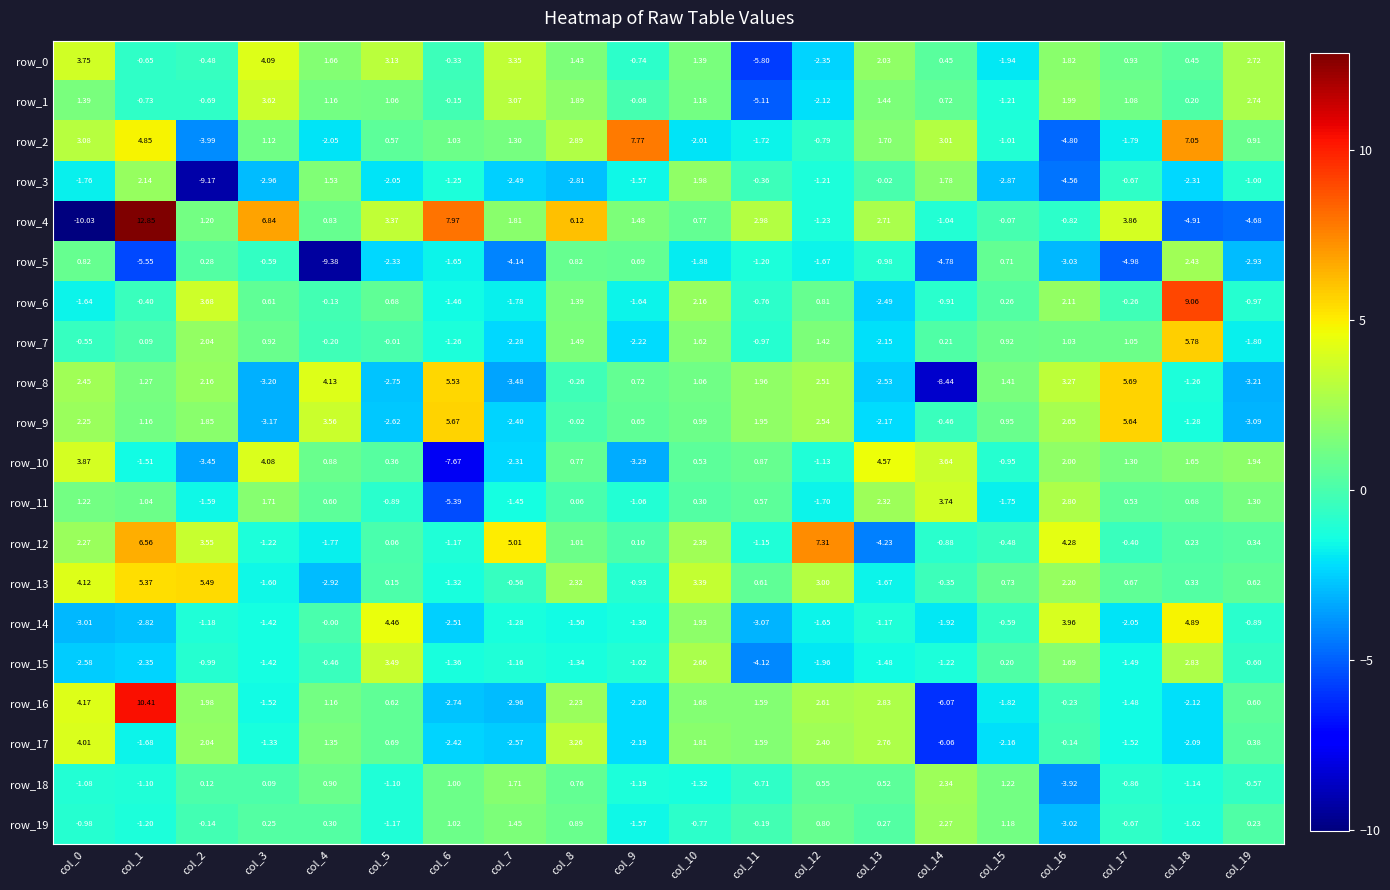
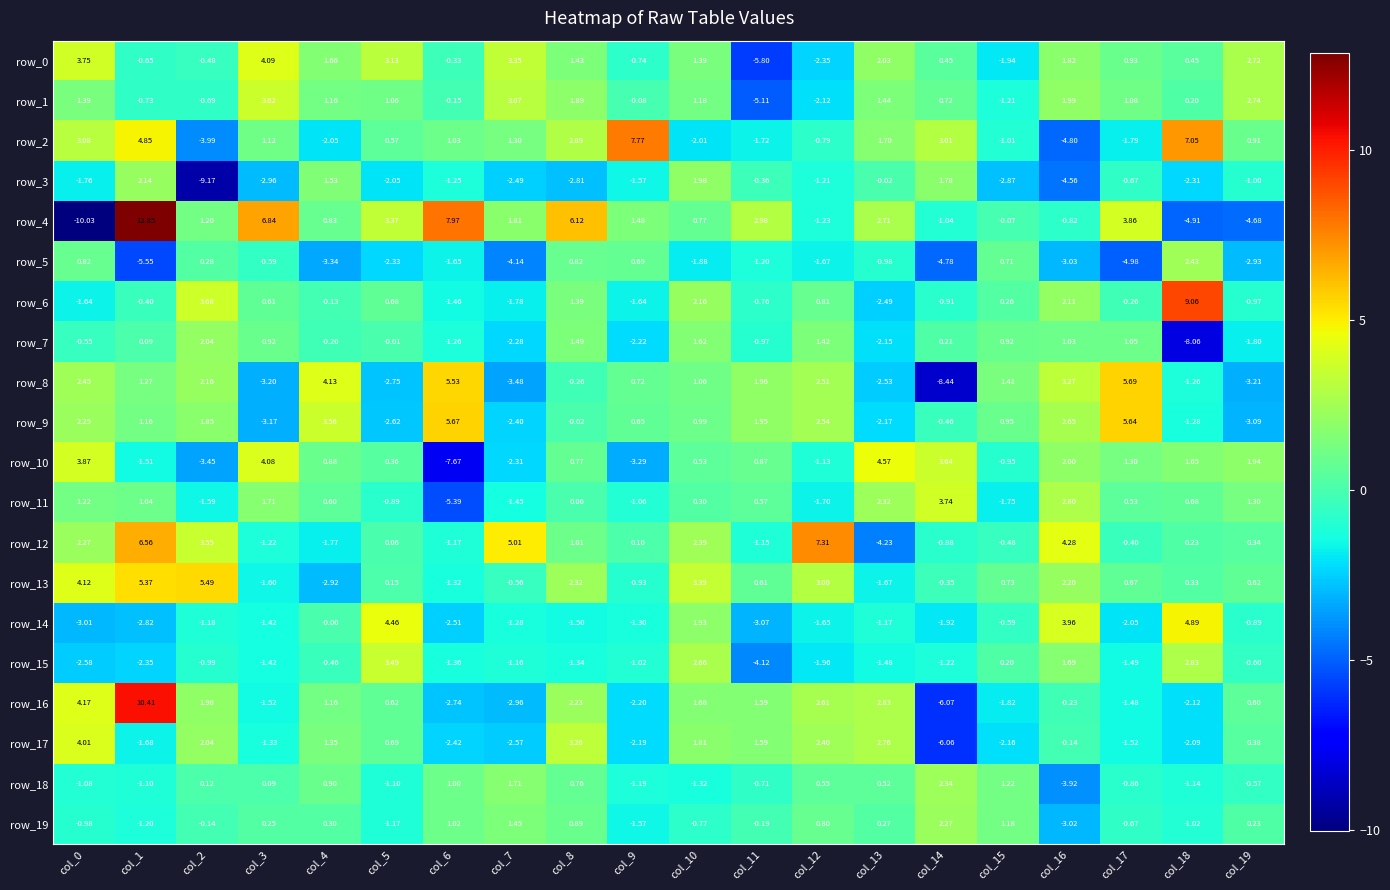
row_5, col_4: -9.38 -> -3.34
row_7, col_18: 5.78 -> -8.06
